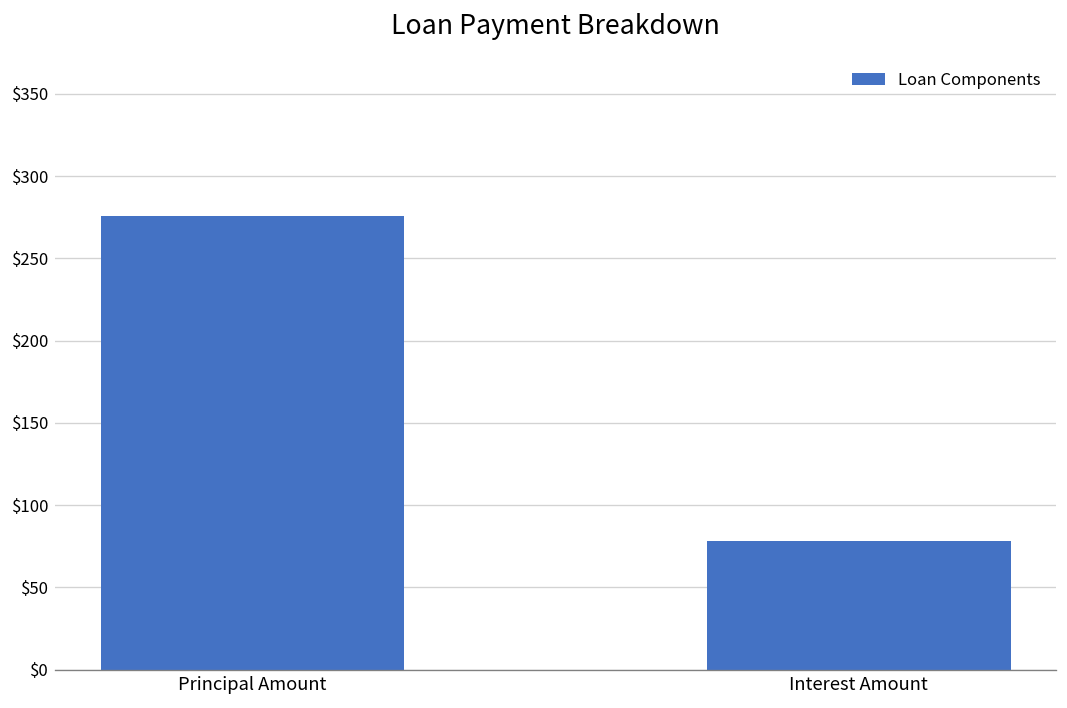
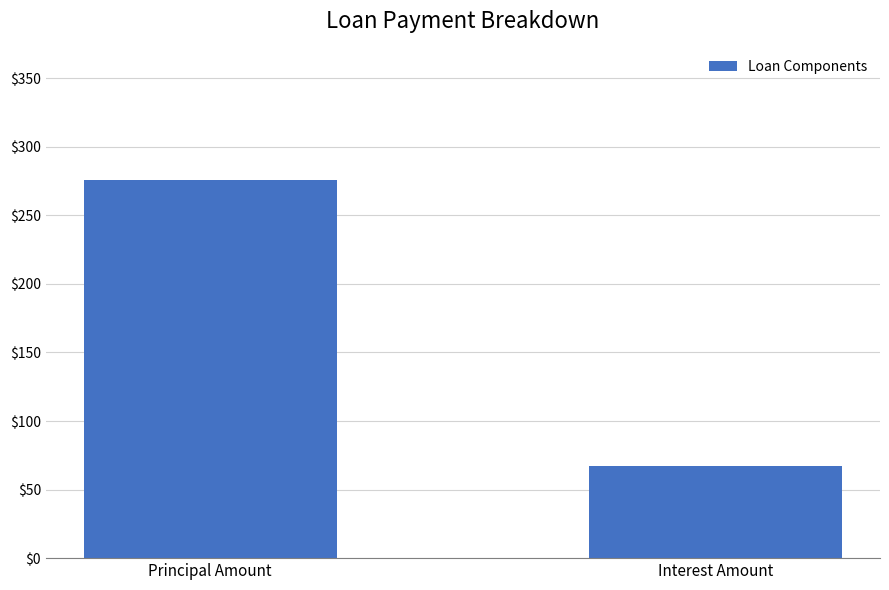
Interest Amount: $78 -> $67
